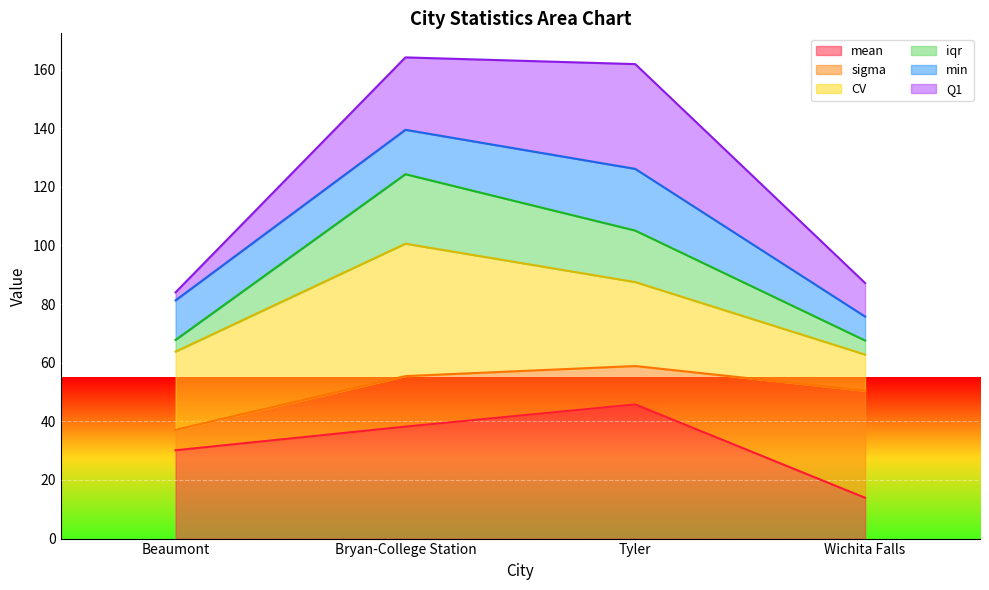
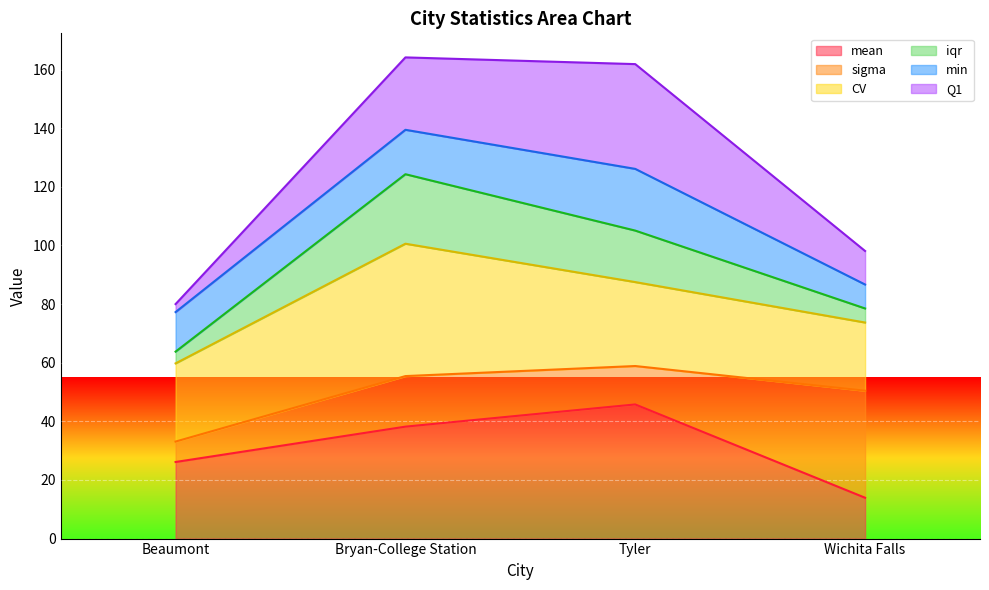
mean, Beaumont: 30 -> 26
CV, Wichita Falls: 12 -> 23
